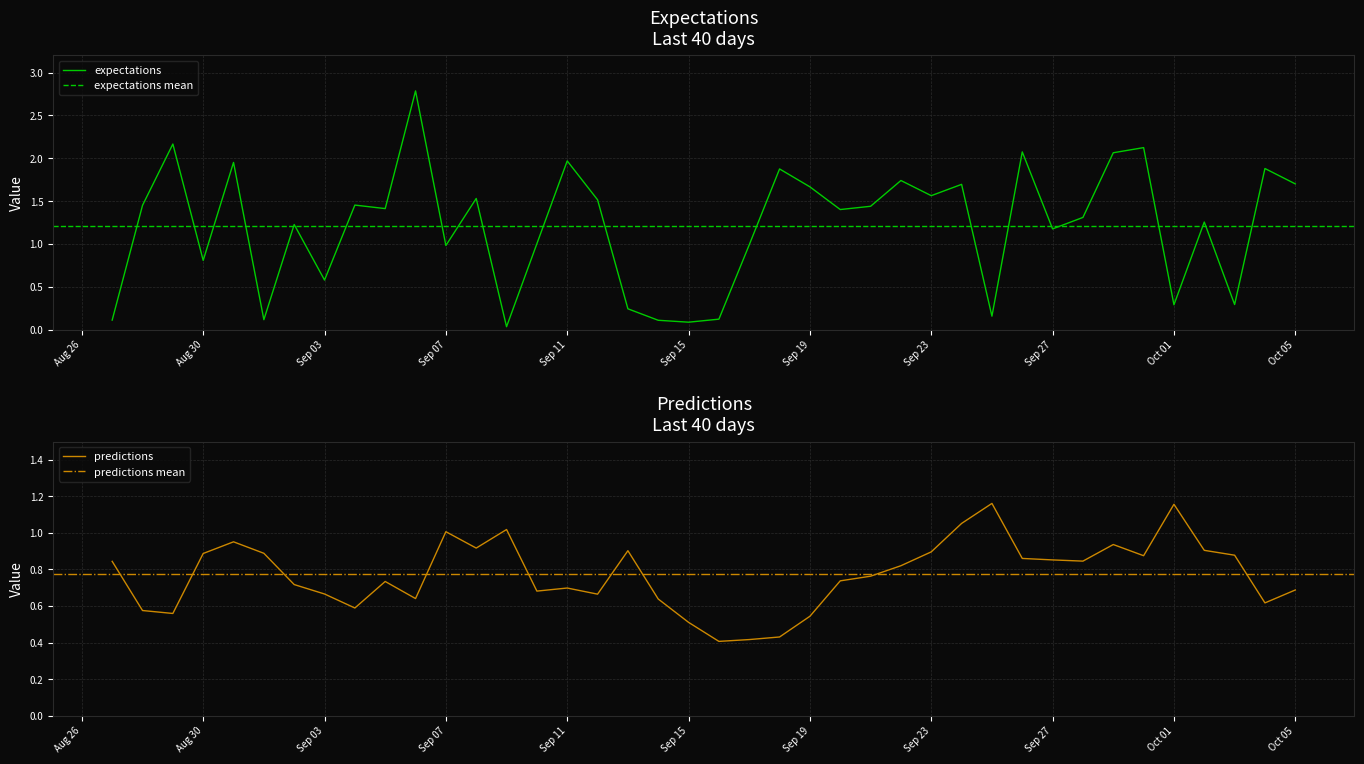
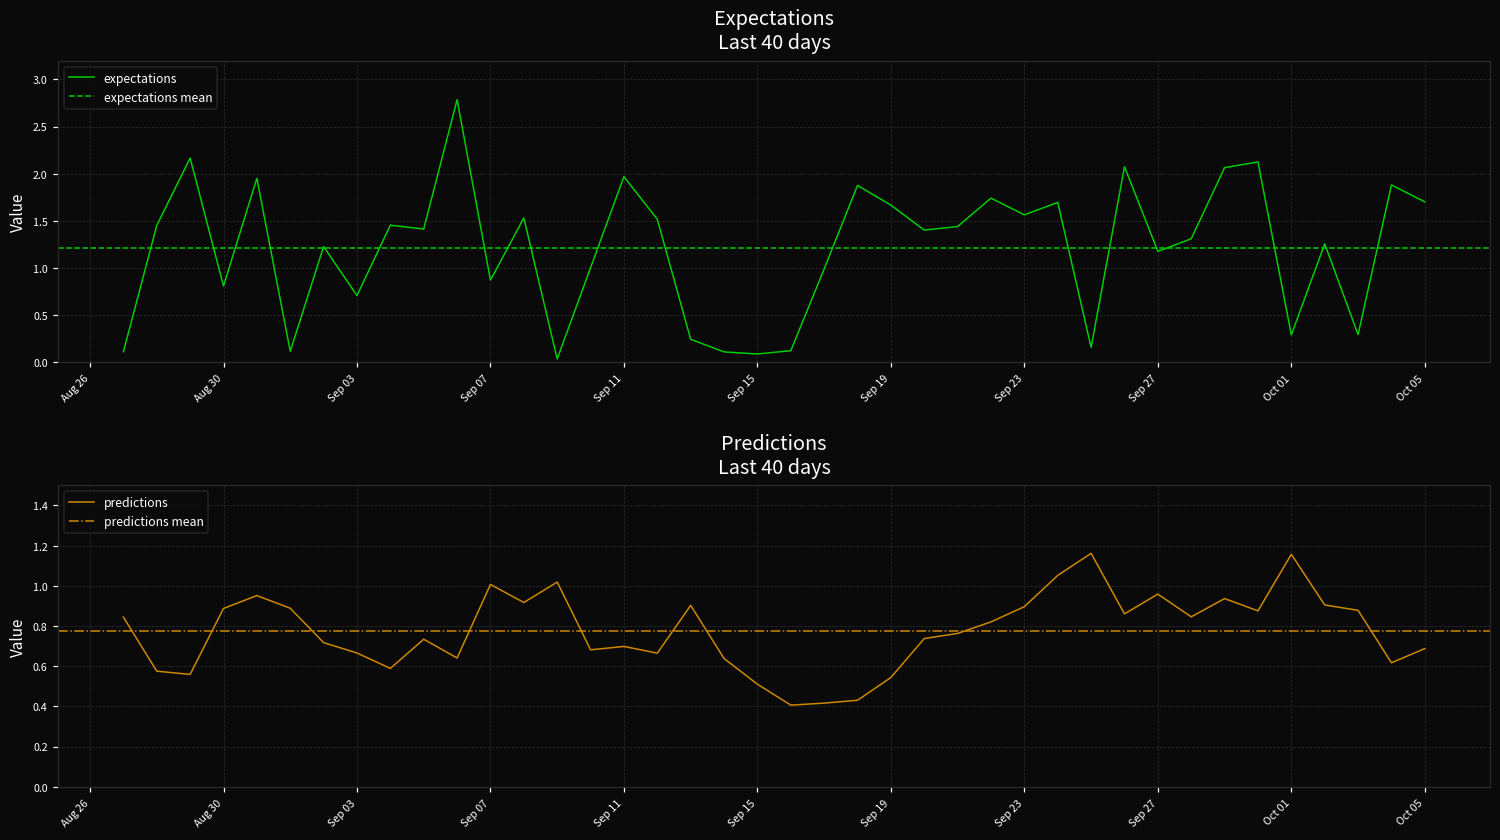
Expectations Last 40 days, Sep 03: 0.6 -> 0.7
Expectations Last 40 days, Sep 07: 1.0 -> 0.9
Predictions Last 40 days, Sep 27: 0.85 -> 0.96
